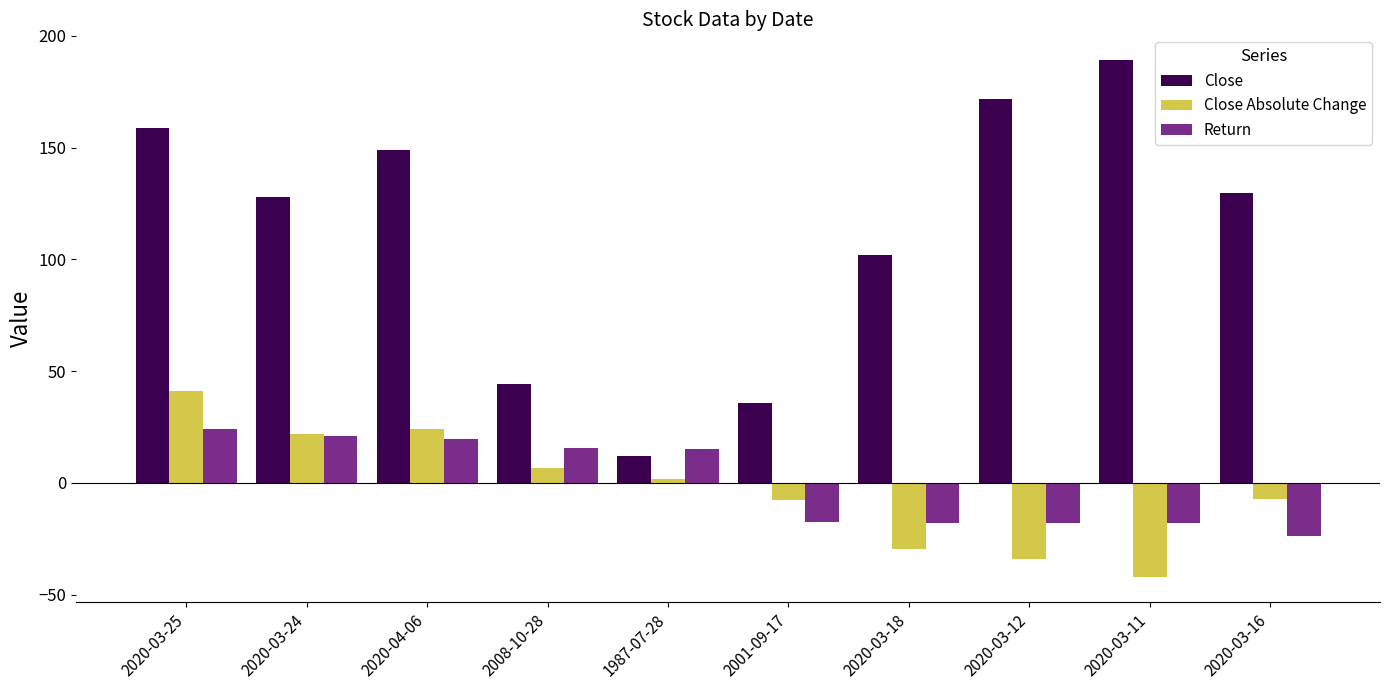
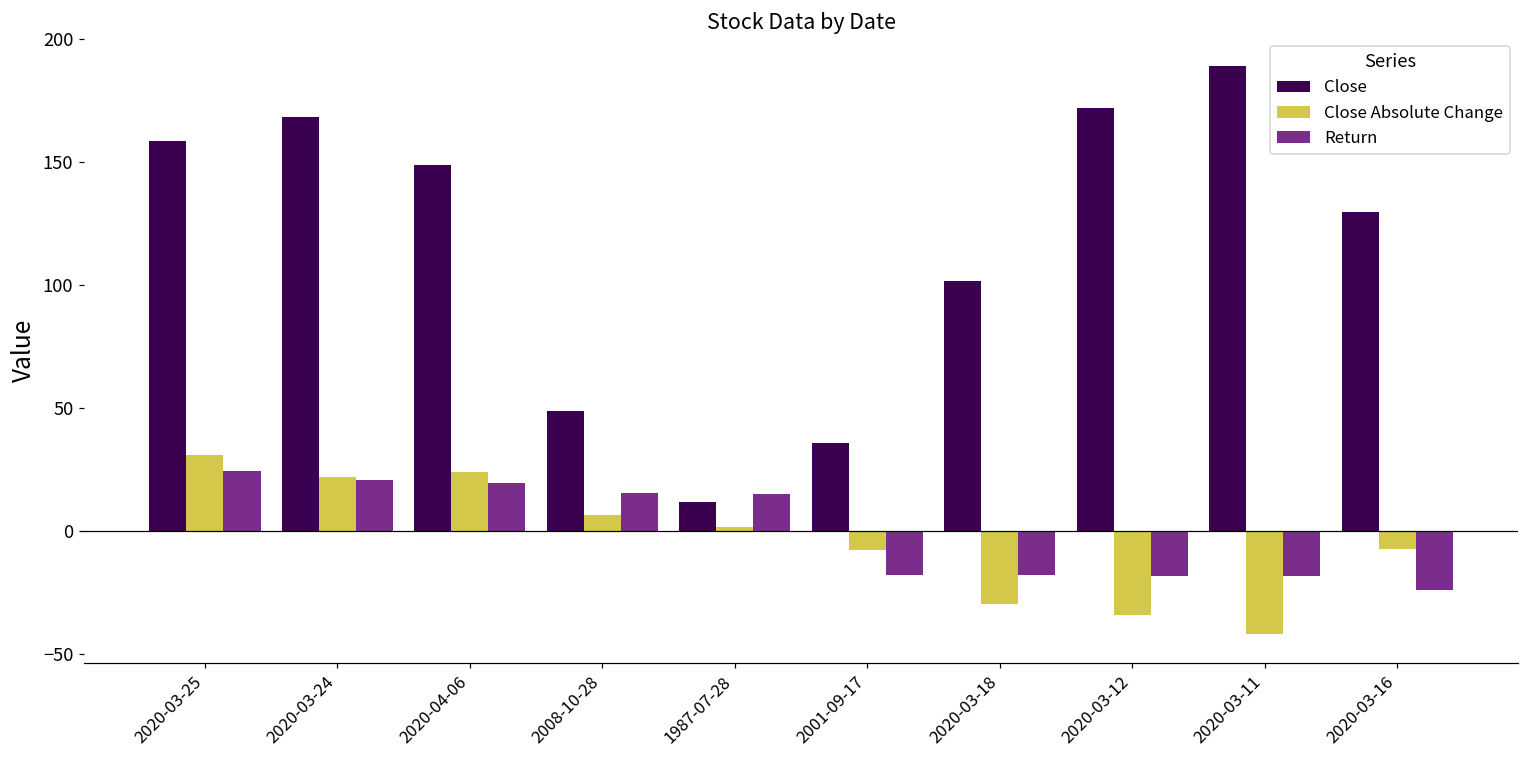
Close Absolute Change, 2020-03-25: 41 -> 31
Close, 2020-03-24: 128 -> 168
Close, 2008-10-28: 44 -> 49
